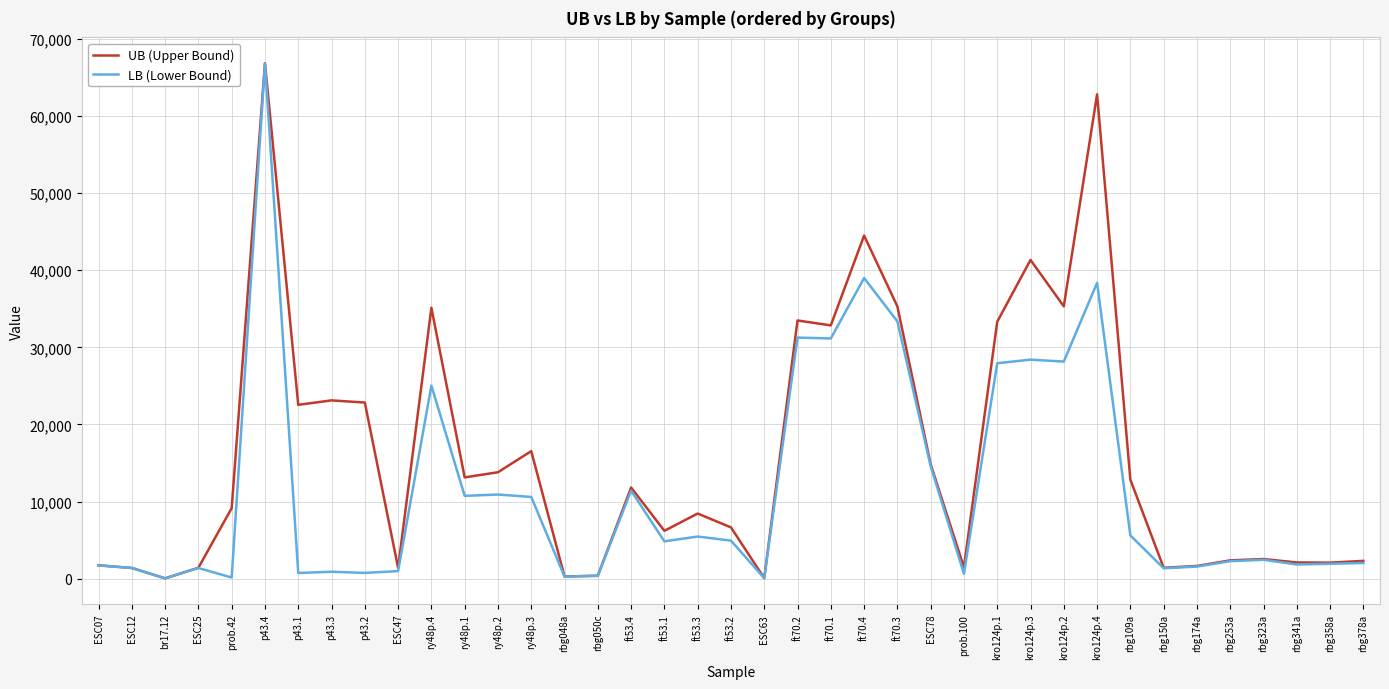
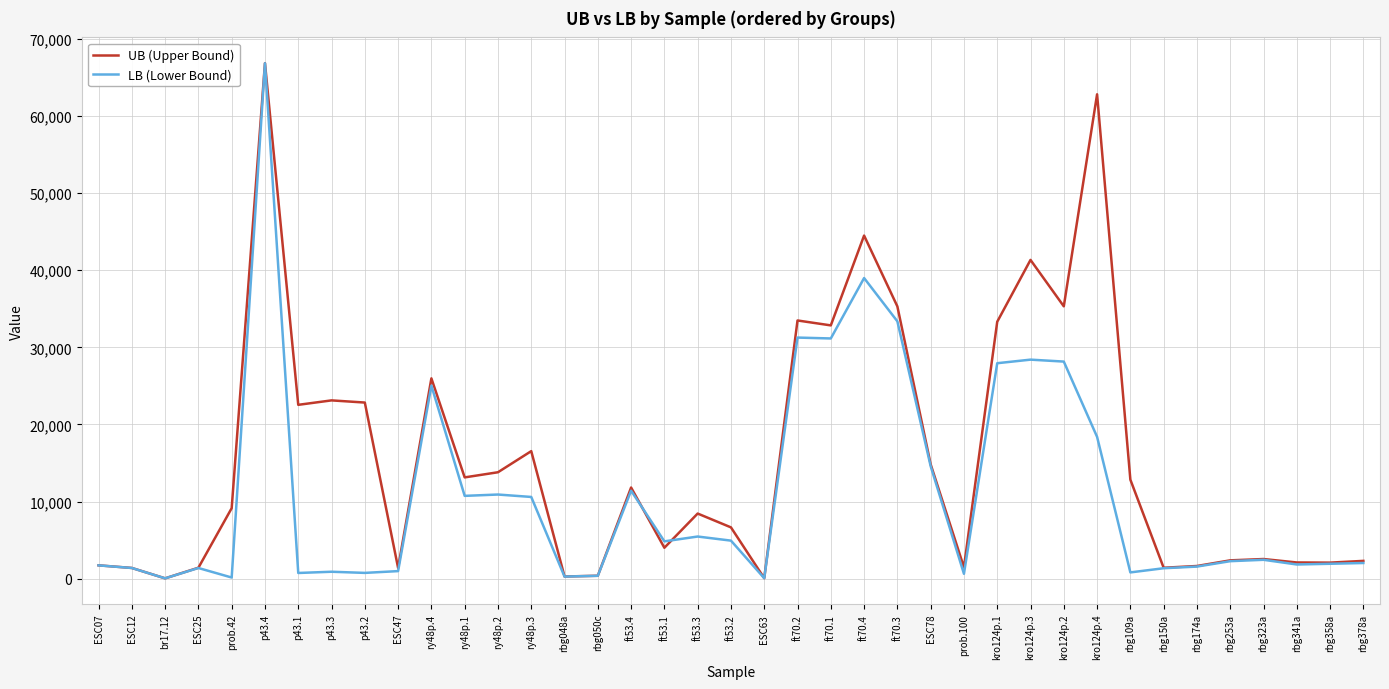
UB (Upper Bound), ry48p.4: 35,000 -> 26,000
UB (Upper Bound), ft53.1: 6,000 -> 4,000
LB (Lower Bound), kro124p.4: 38,000 -> 18,000
LB (Lower Bound), rbg109a: 6,000 -> 1,000
